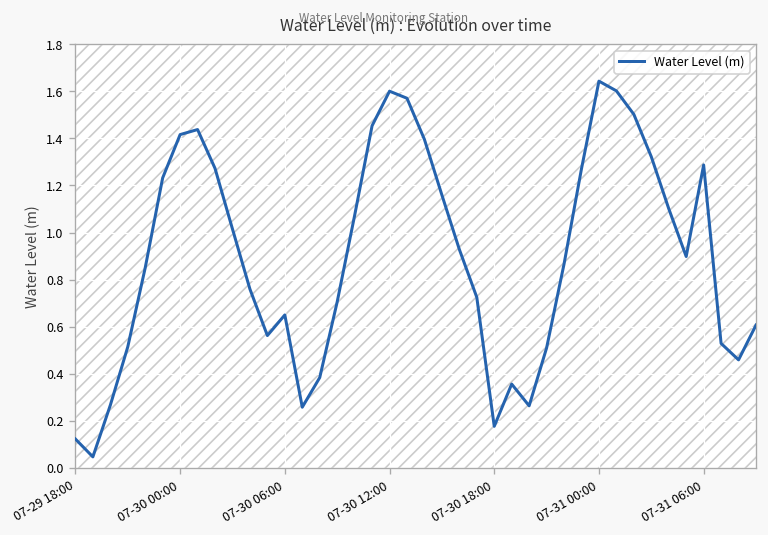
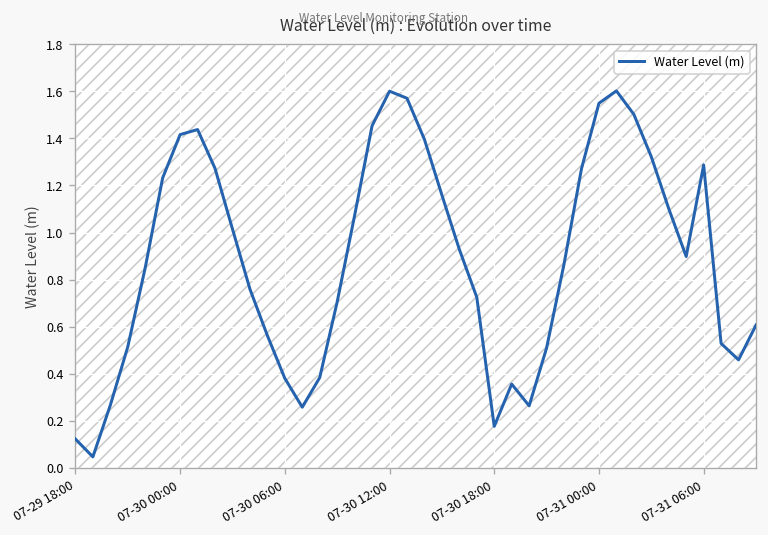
Water Level (m), 07-30 06:00: 0.65 -> 0.38
Water Level (m), 07-31 00:00: 1.64 -> 1.55
